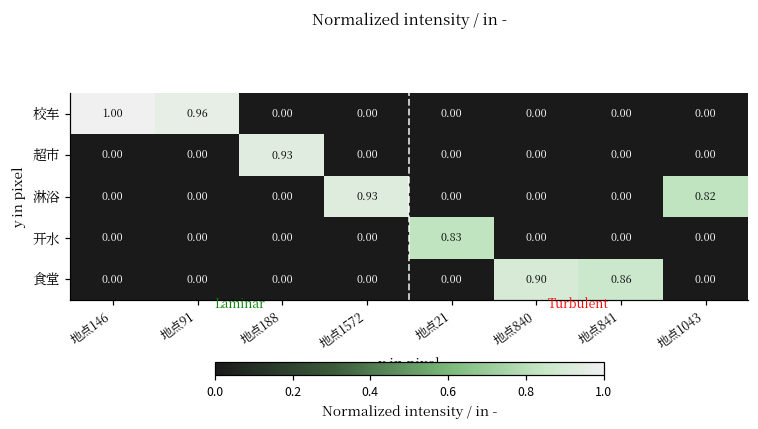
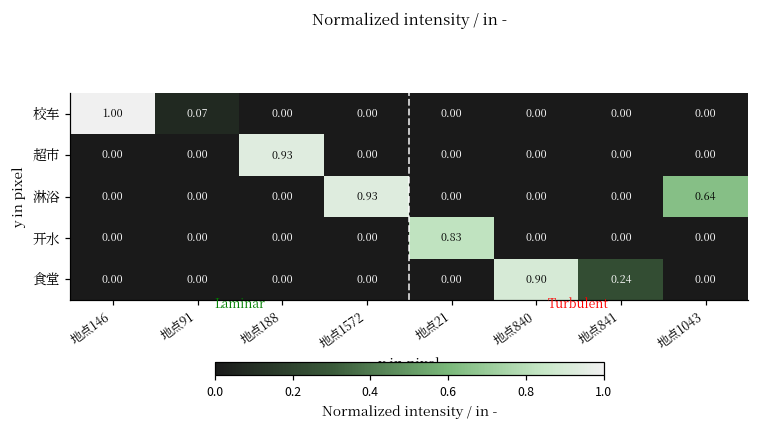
校车, 地点91: 0.96 -> 0.07
淋浴, 地点1043: 0.82 -> 0.64
食堂, 地点841: 0.86 -> 0.24
